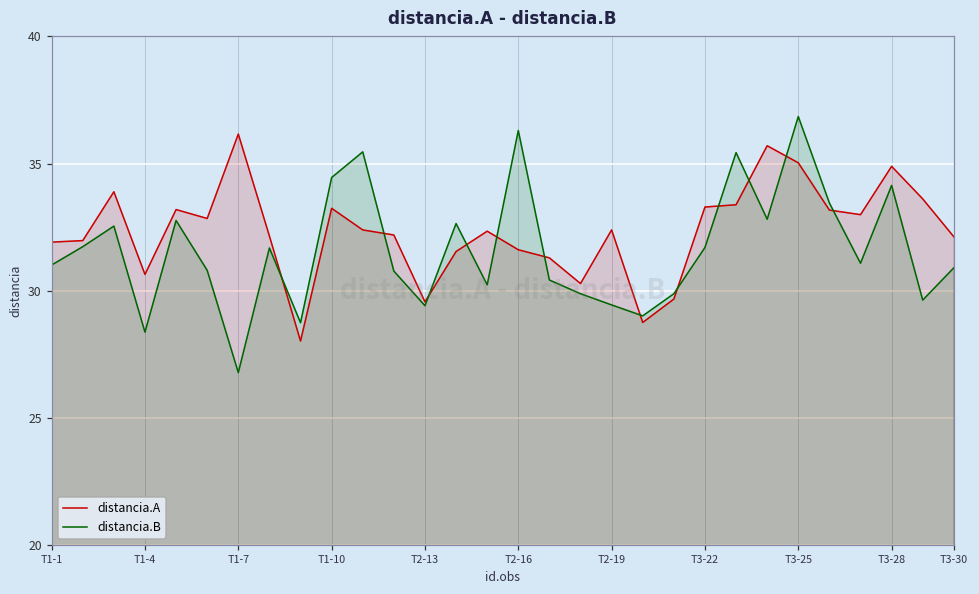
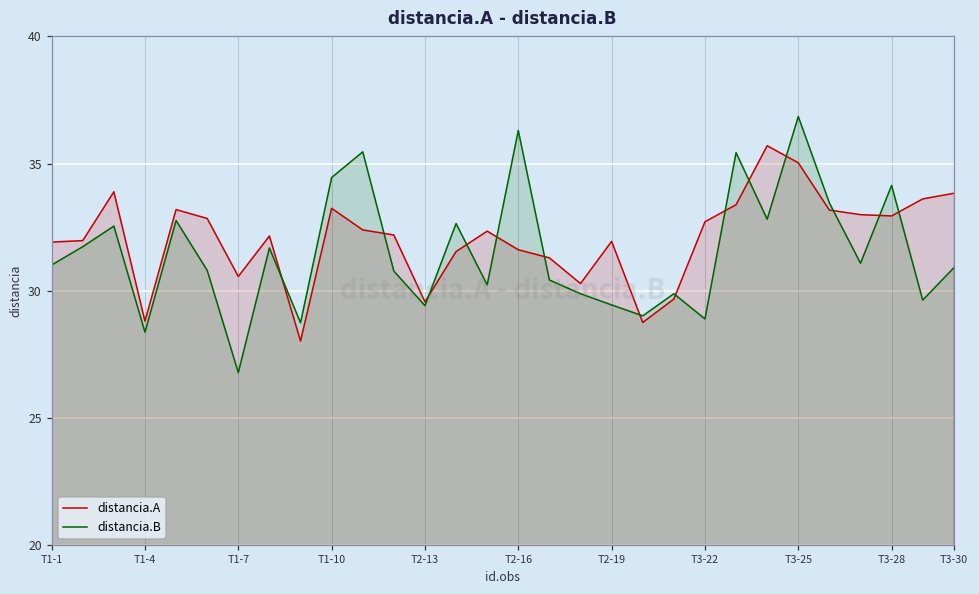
distancia.A, T1-4: 30.6 -> 28.8
distancia.A, T1-7: 36.2 -> 30.6
distancia.A, T2-19: 32.4 -> 31.9
distancia.A, T3-22: 33.3 -> 32.7
distancia.B, T3-22: 31.7 -> 28.9
distancia.A, T3-28: 34.9 -> 32.9
distancia.A, T3-30: 32.1 -> 33.8
